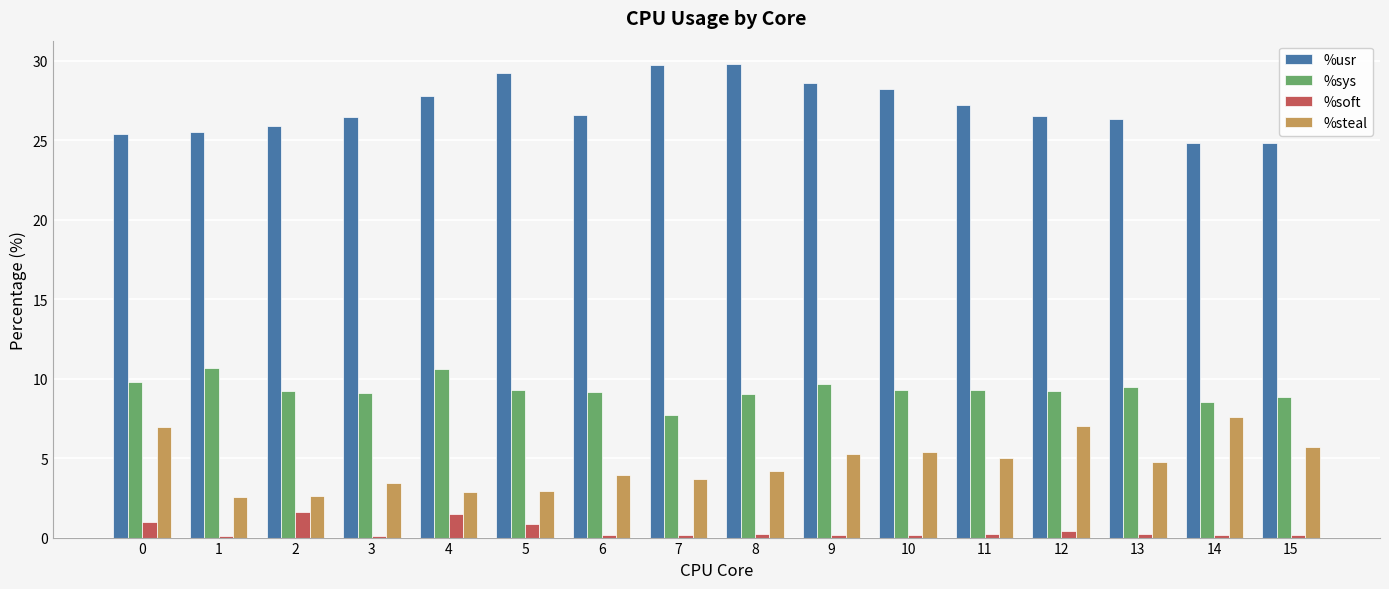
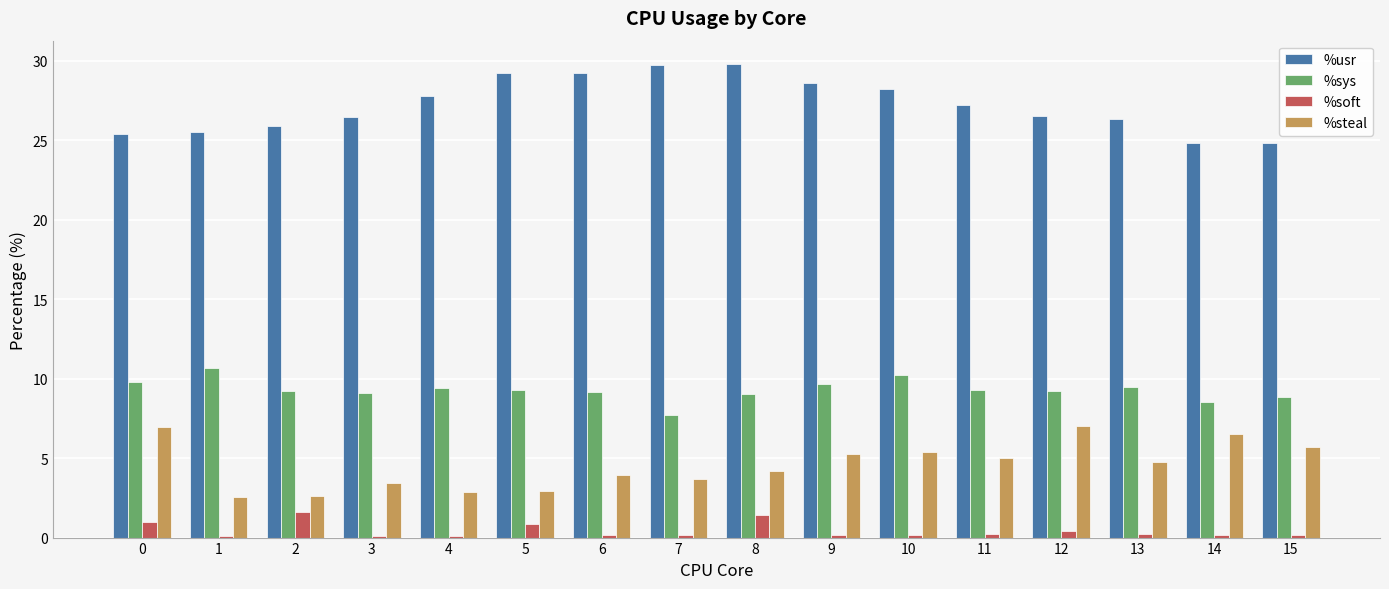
%sys, 4: 10.6 -> 9.4
%soft, 4: 1.5 -> 0.1
%usr, 6: 26.6 -> 29.3
%soft, 8: 0.2 -> 1.4
%sys, 10: 9.3 -> 10.2
%steal, 14: 7.6 -> 6.5
